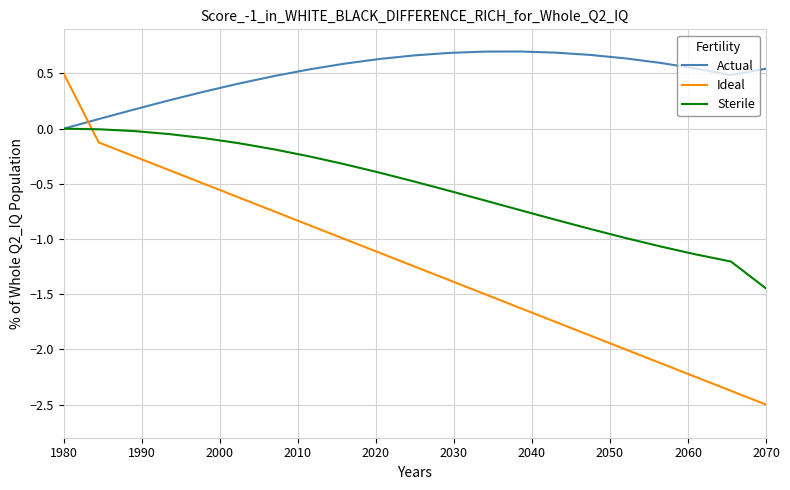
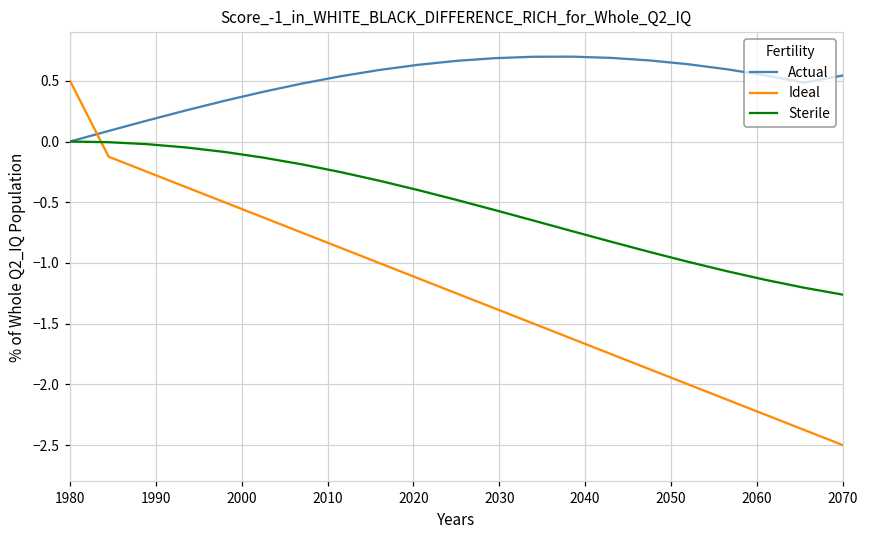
Sterile, 2070: -1.45 -> -1.26
